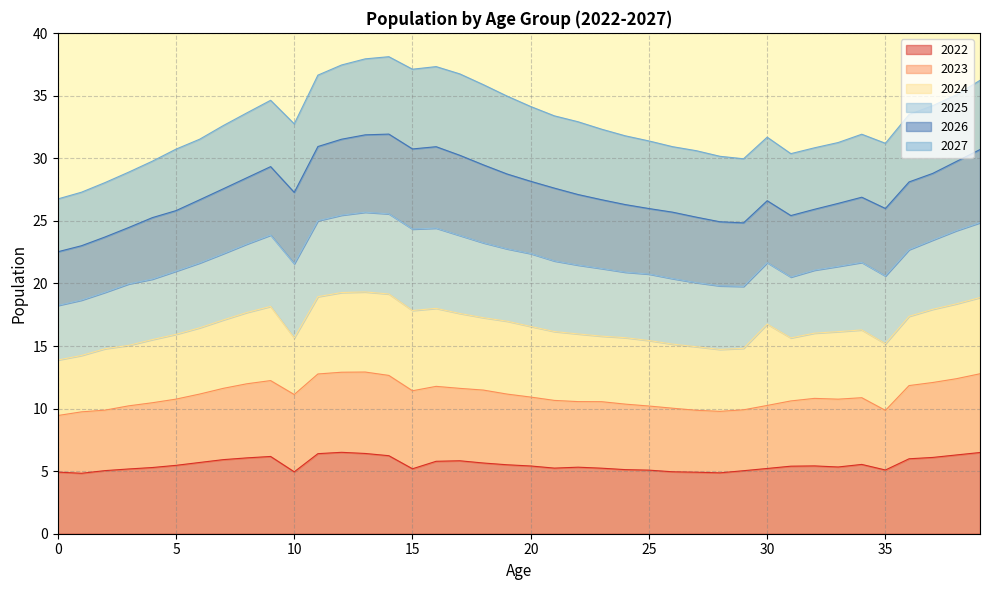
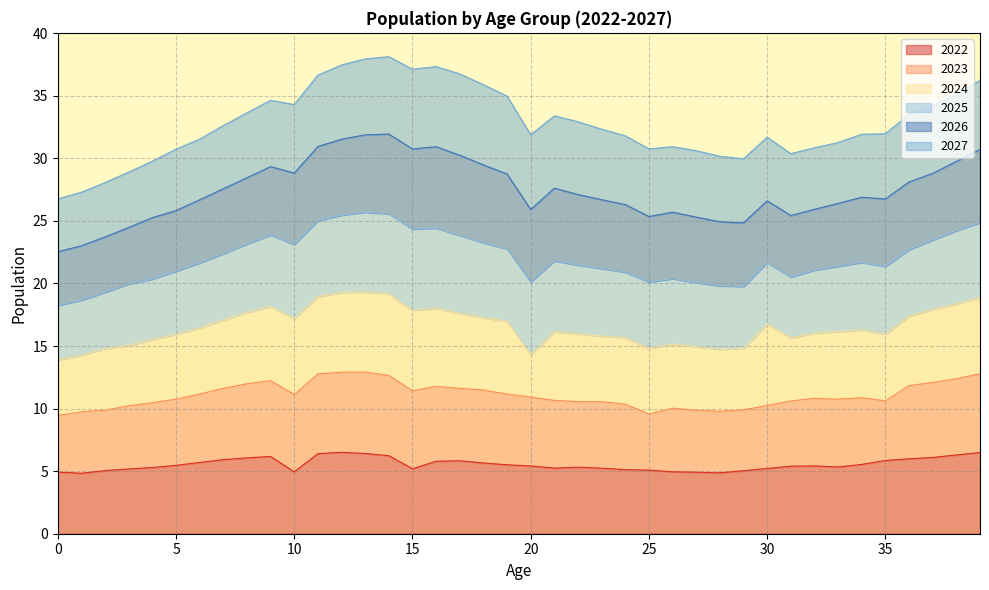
2024, 10: 4.5 -> 6.1
2024, 20: 5.6 -> 3.4
2023, 25: 5.1 -> 4.5
2022, 35: 5.1 -> 5.9
